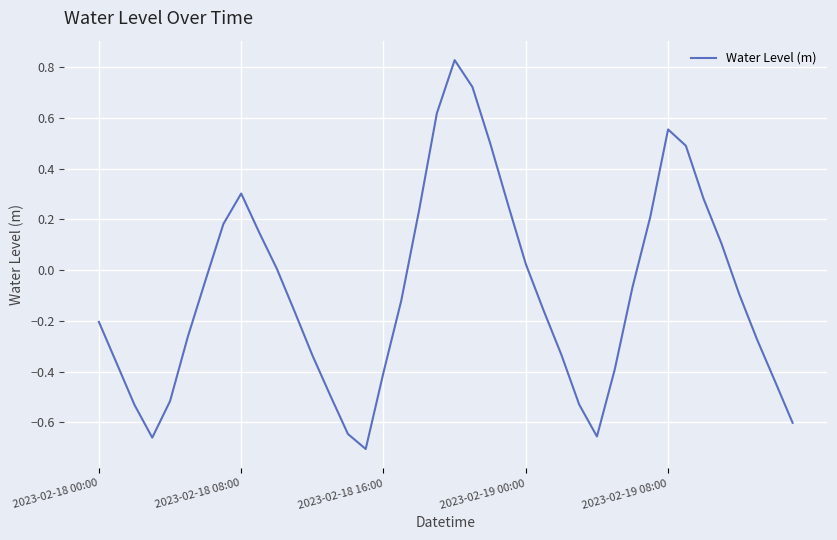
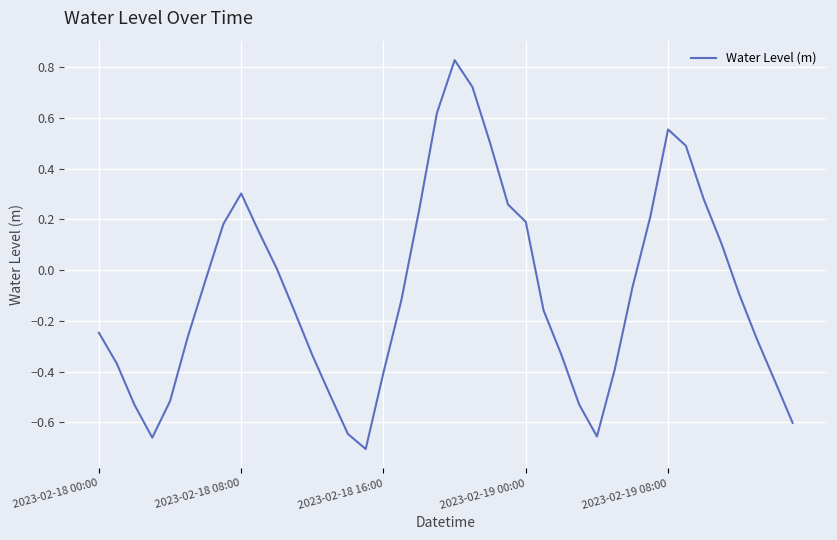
2023-02-18 00:00: -0.20 -> -0.25
2023-02-19 00:00: 0.02 -> 0.19
